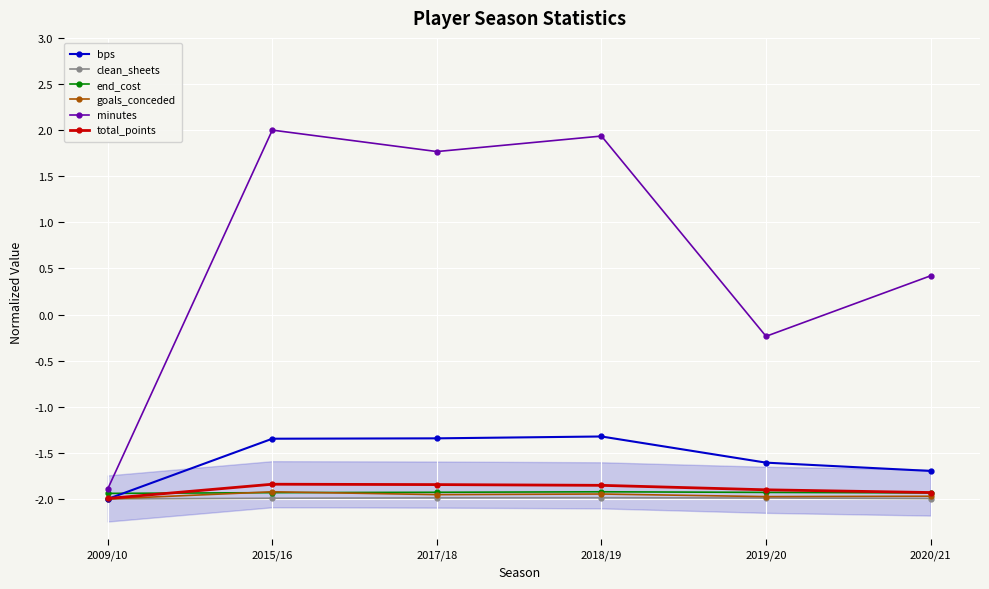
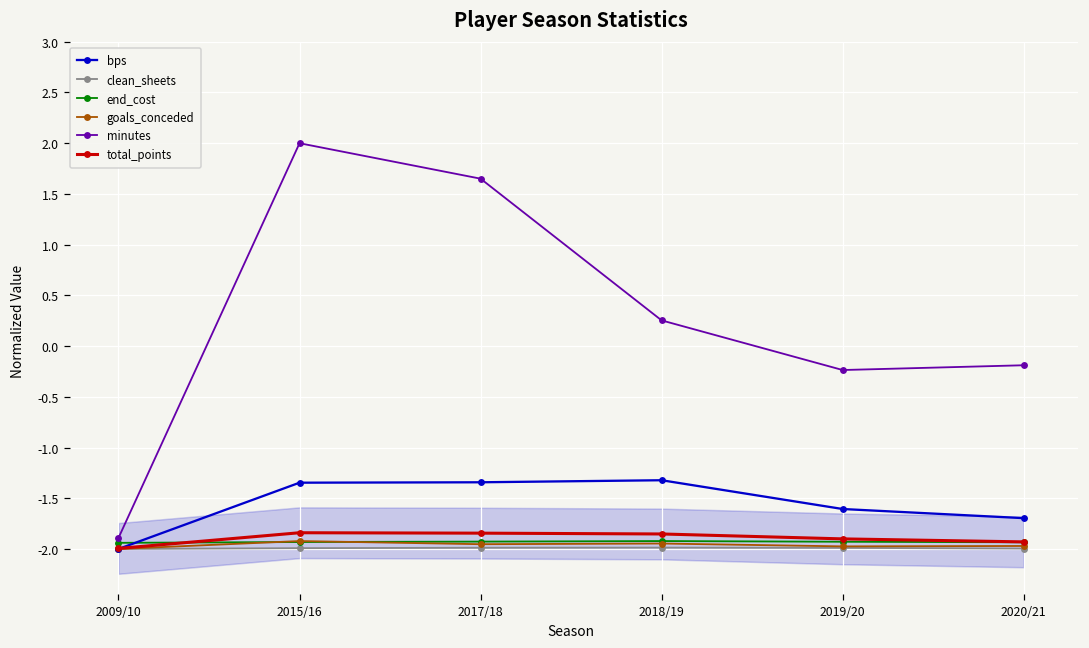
minutes, 2017/18: 1.8 -> 1.7
minutes, 2018/19: 1.9 -> 0.3
minutes, 2020/21: 0.4 -> -0.2
